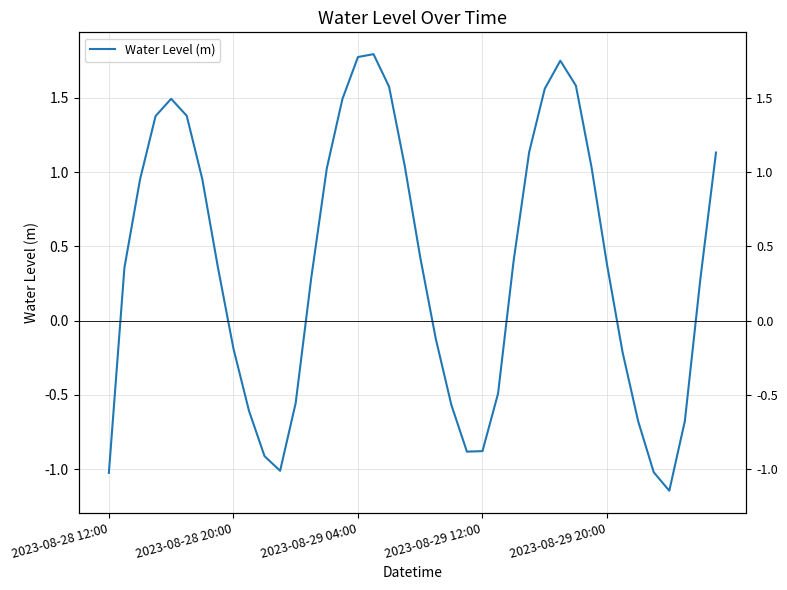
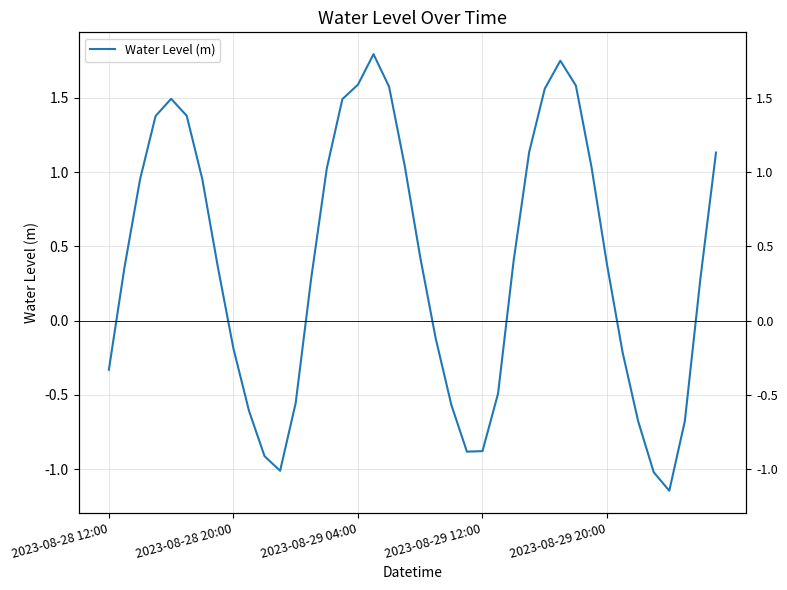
2023-08-28 12:00: -1.03 -> -0.33
2023-08-29 04:00: 1.78 -> 1.59
